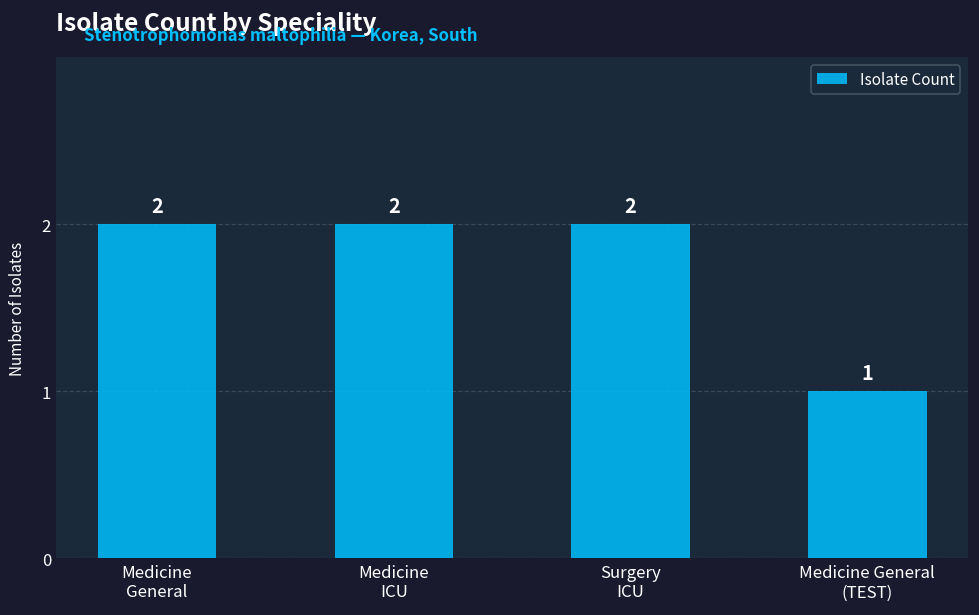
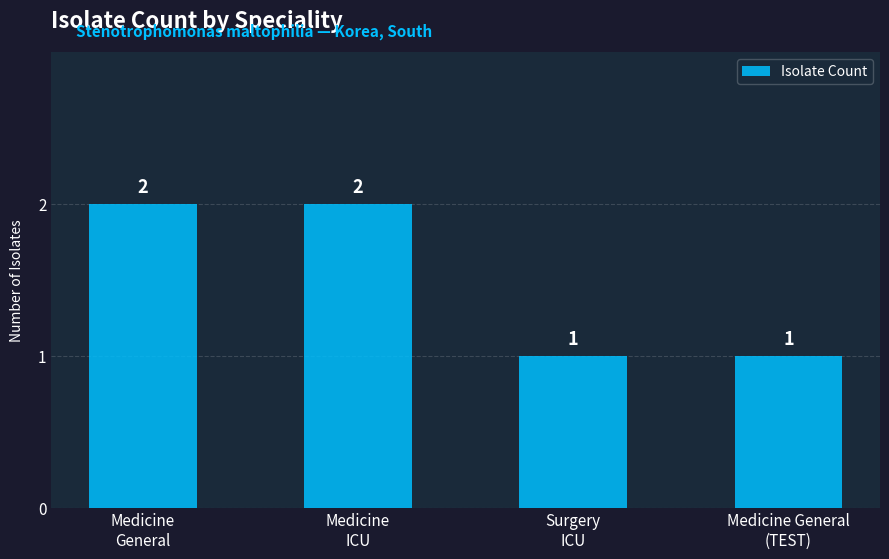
Surgery ICU: 2 -> 1
